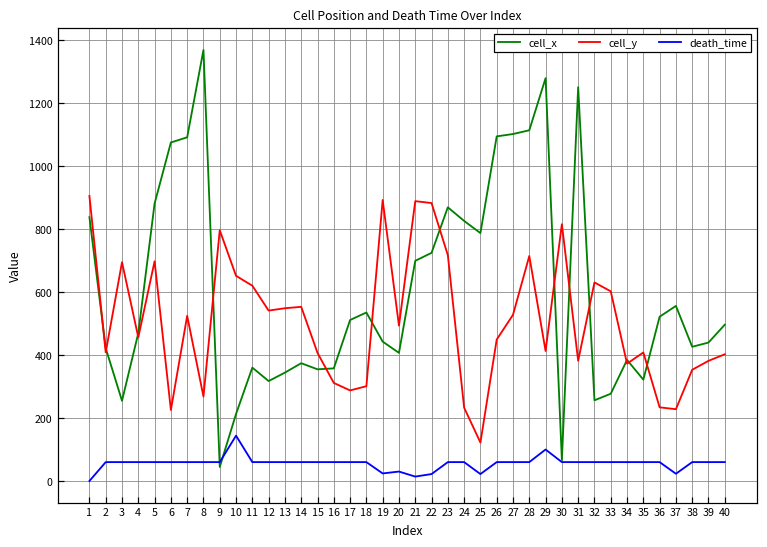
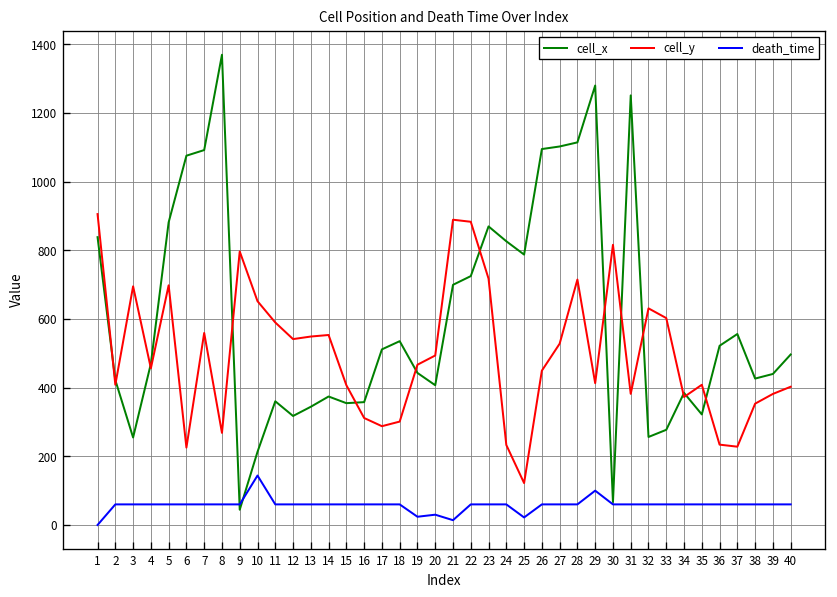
cell_y, 7: 520 -> 560
cell_y, 11: 620 -> 590
cell_y, 19: 890 -> 470
death_time, 22: 20 -> 60
death_time, 37: 20 -> 60
